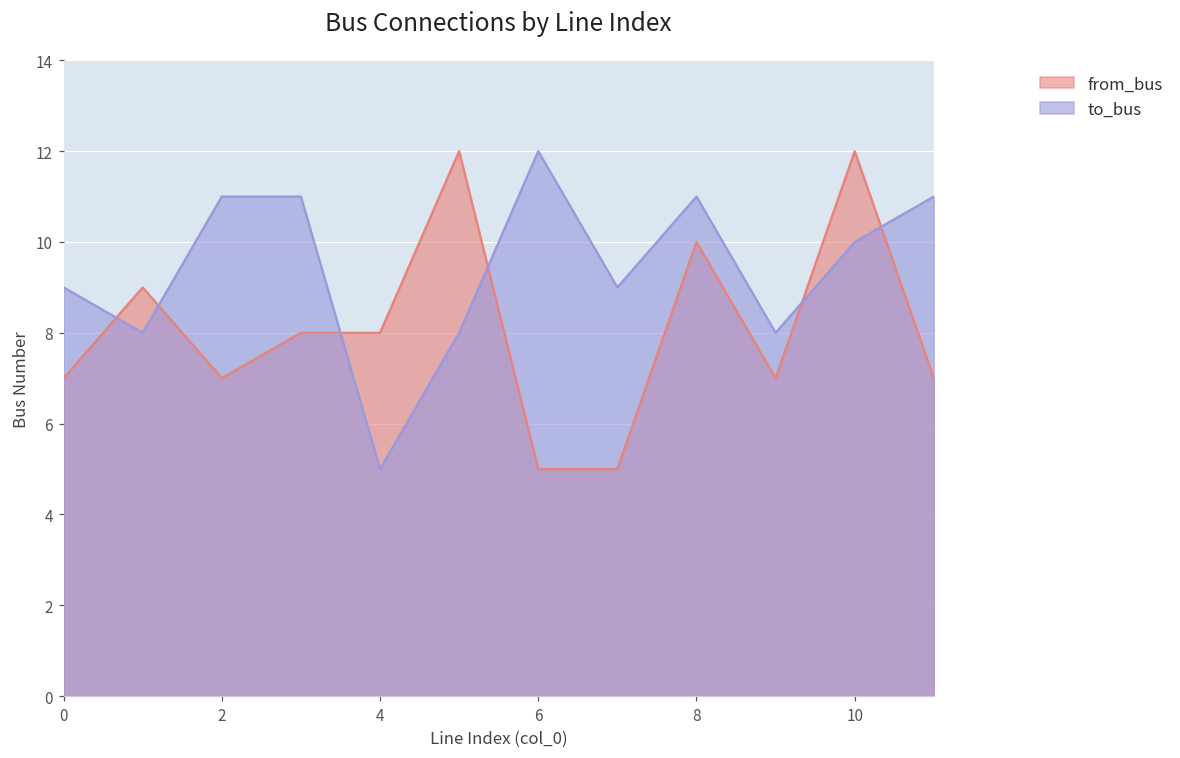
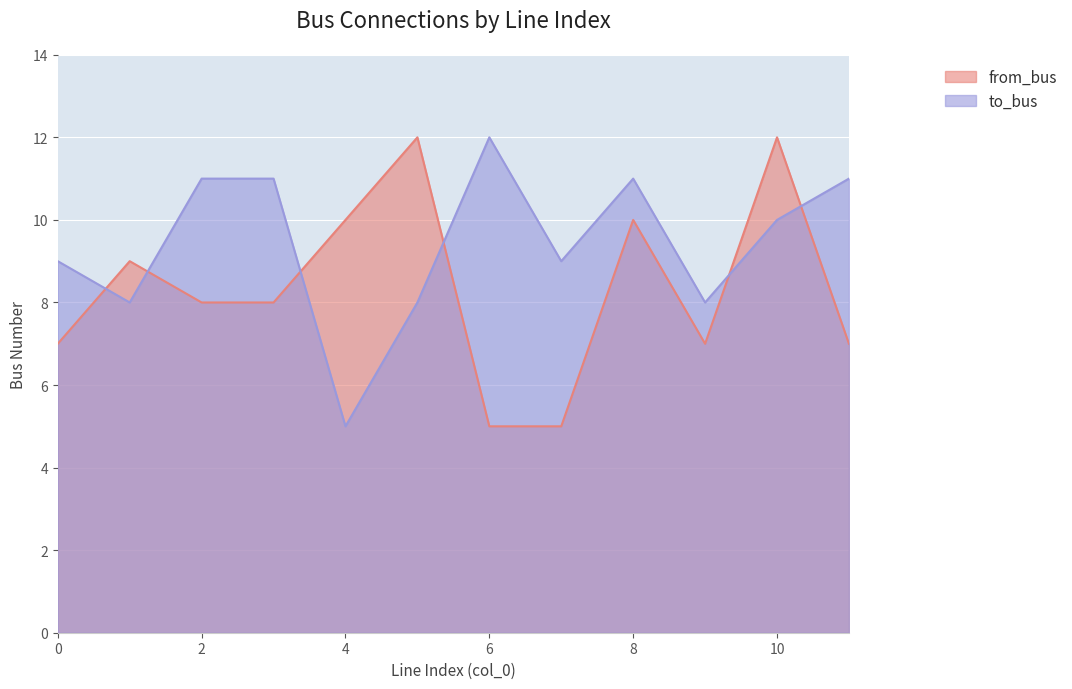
from_bus, 2: 7 -> 8
from_bus, 4: 8 -> 10
